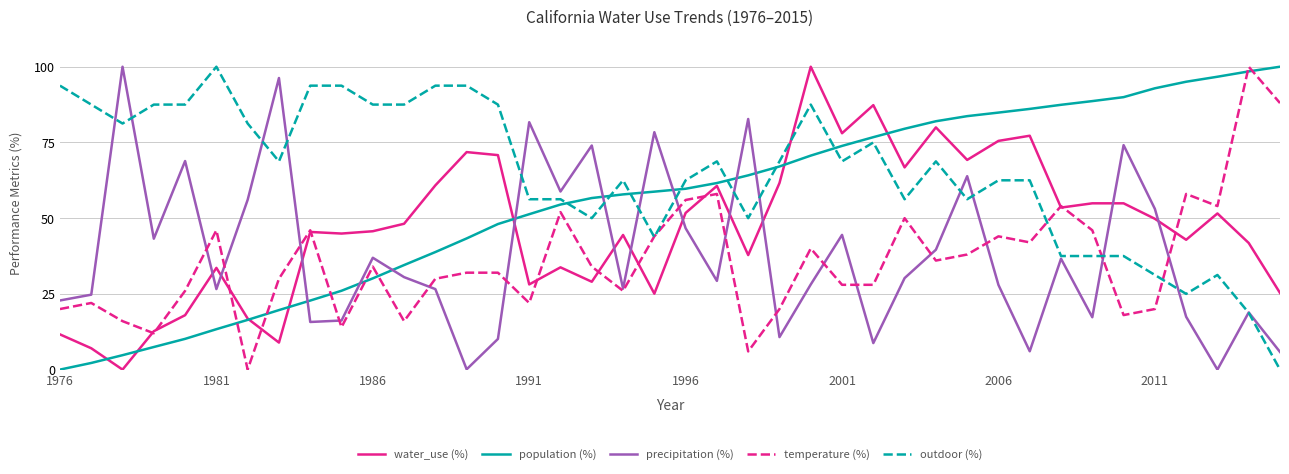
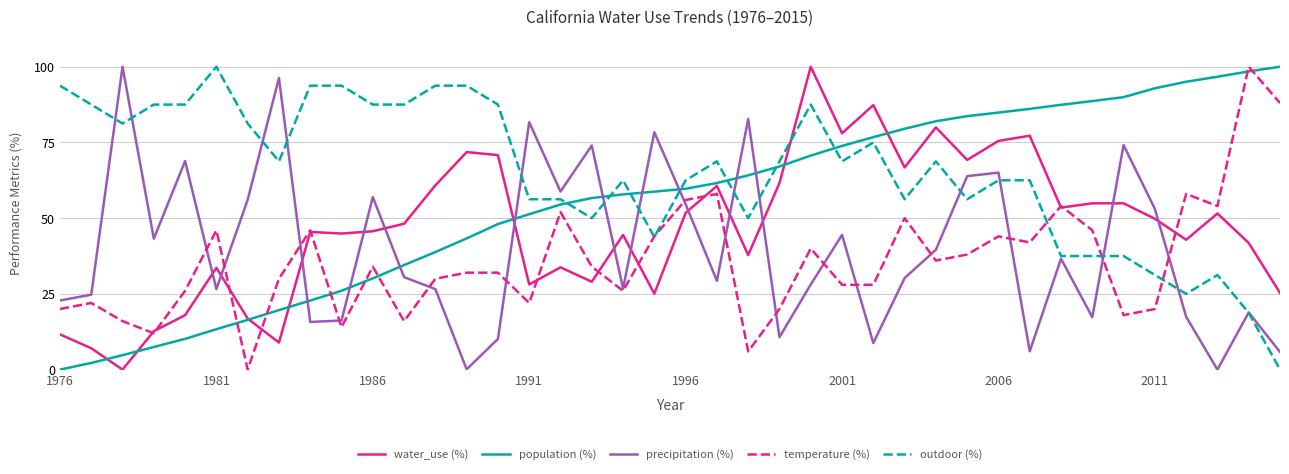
precipitation (%), 1986: 37 -> 57
precipitation (%), 1996: 47 -> 55
precipitation (%), 2006: 28 -> 65
